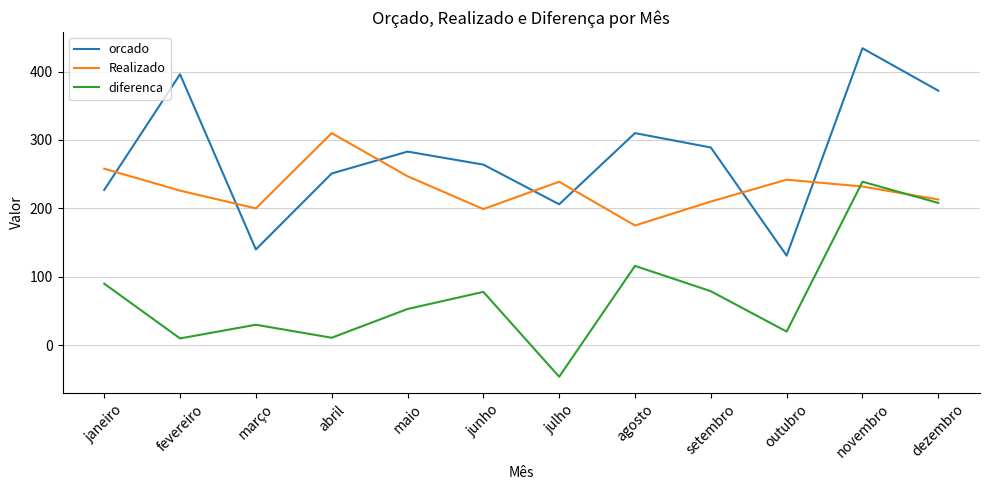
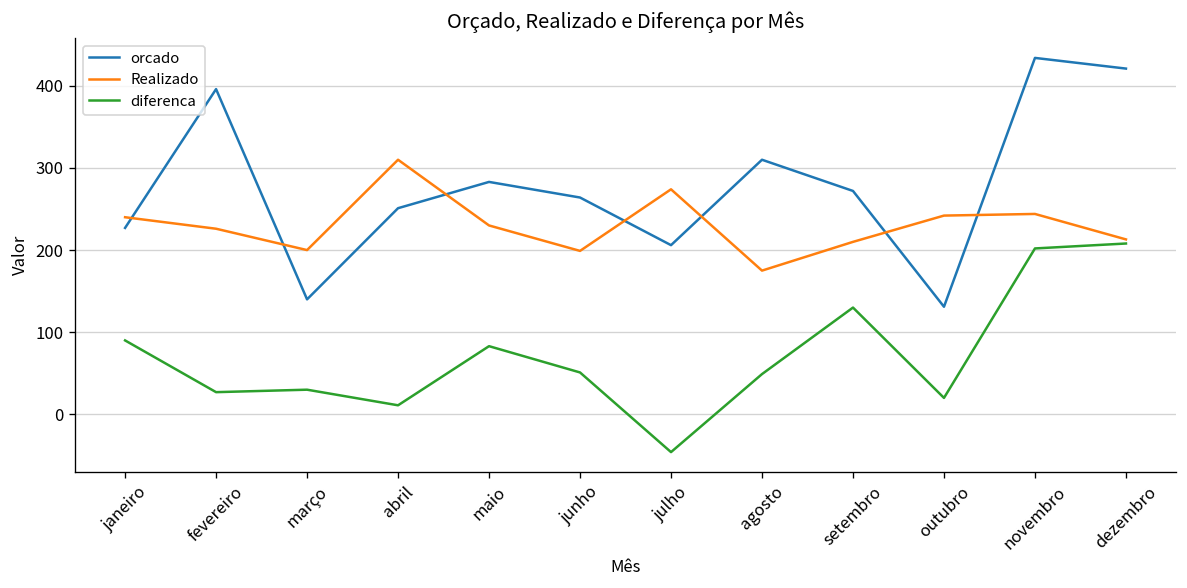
Realizado, janeiro: 260 -> 240
diferenca, fevereiro: 10 -> 30
Realizado, maio: 250 -> 230
diferenca, maio: 50 -> 80
diferenca, junho: 80 -> 50
Realizado, julho: 240 -> 270
diferenca, agosto: 120 -> 50
orcado, setembro: 290 -> 270
diferenca, setembro: 80 -> 130
Realizado, novembro: 230 -> 240
diferenca, novembro: 240 -> 200
orcado, dezembro: 370 -> 420
